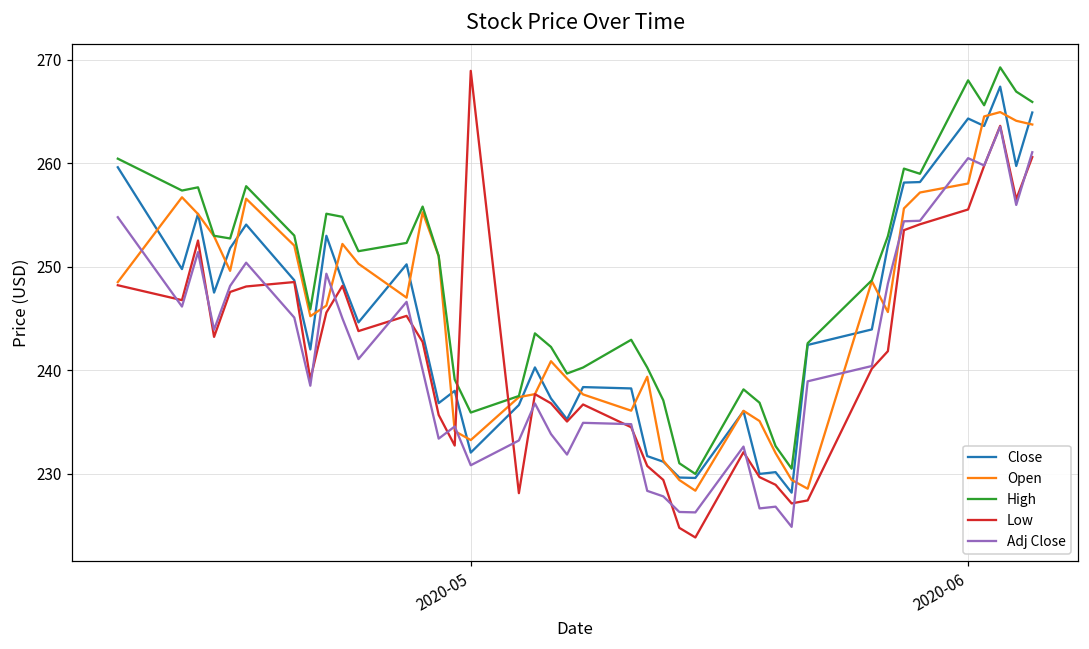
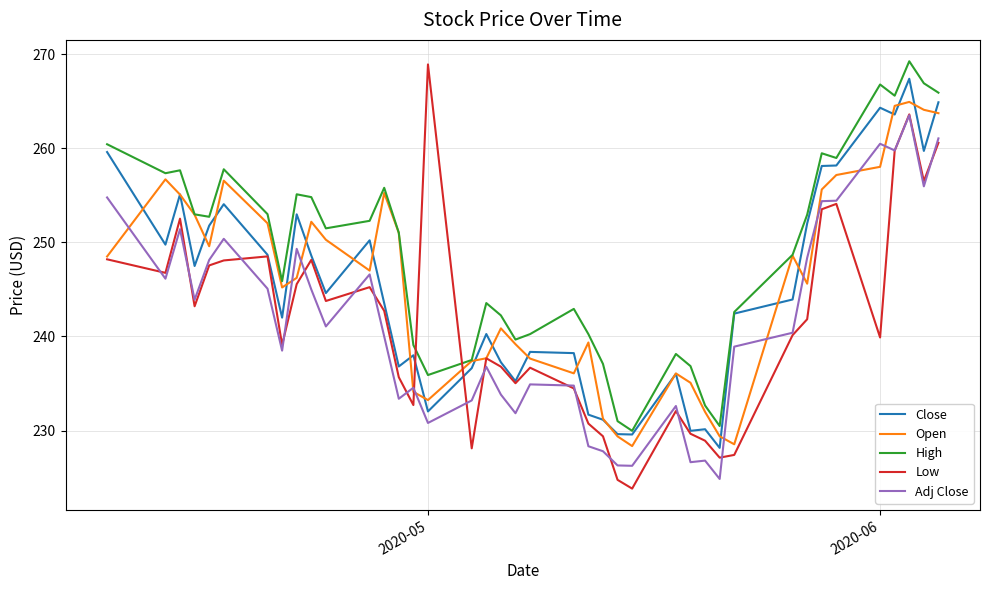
High, 2020-06: 268 -> 267
Low, 2020-06: 256 -> 240
